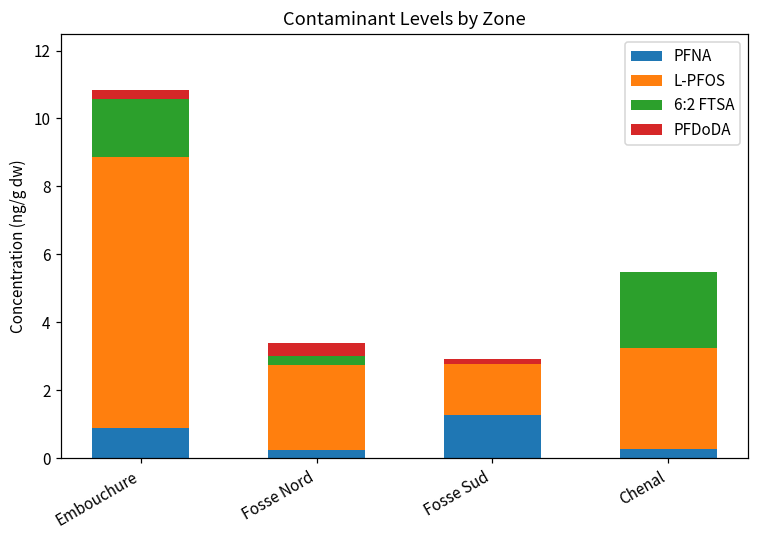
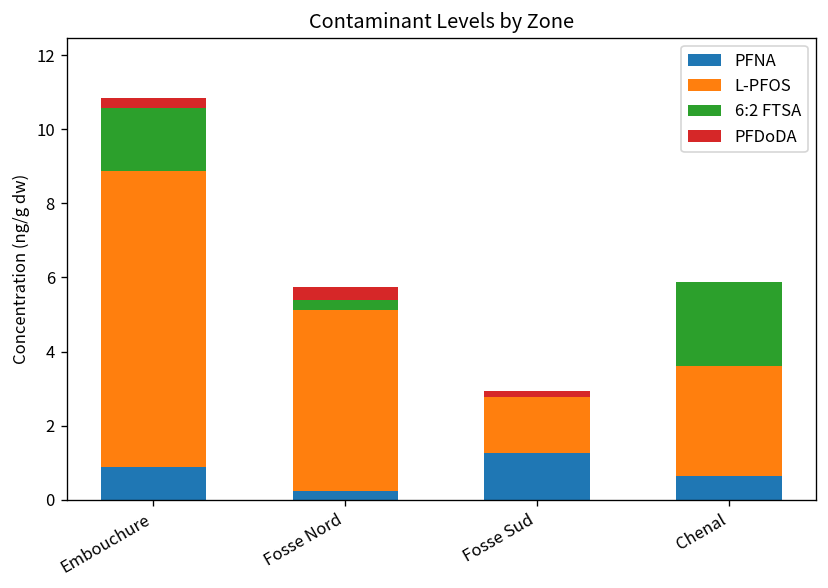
L-PFOS, Fosse Nord: 2.5 -> 4.9
PFNA, Chenal: 0.3 -> 0.6
